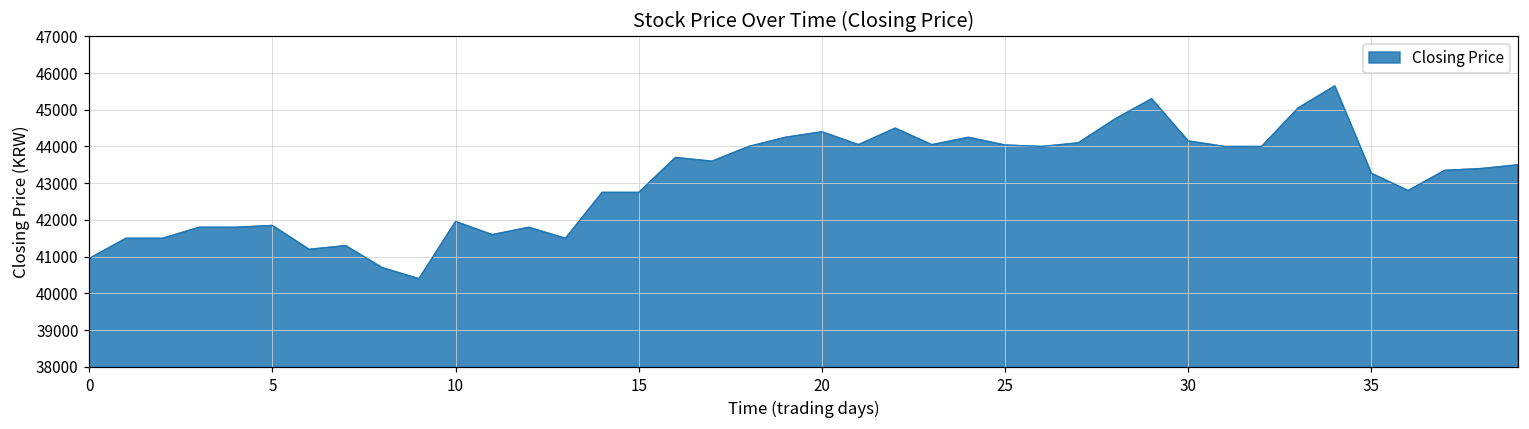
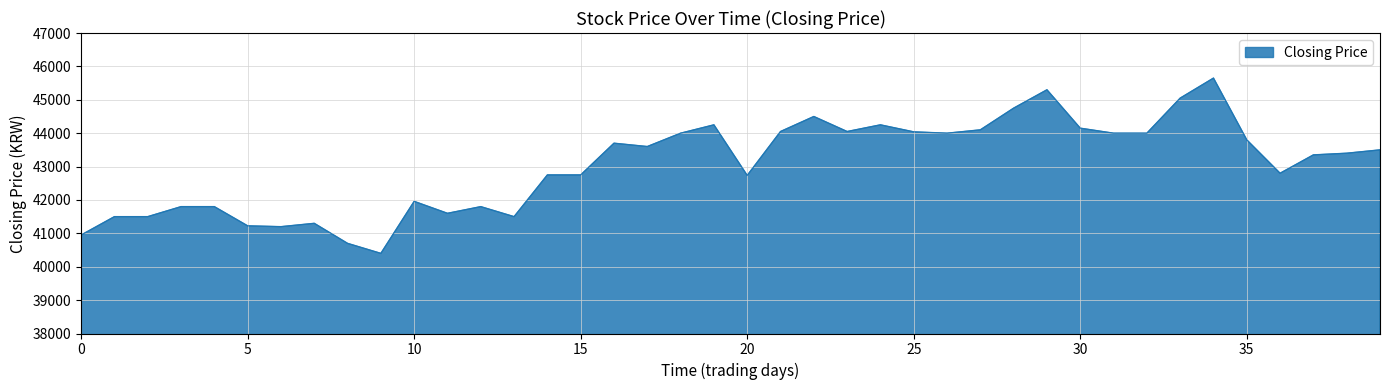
5: 41900 -> 41200
20: 44400 -> 42700
35: 43300 -> 43800
